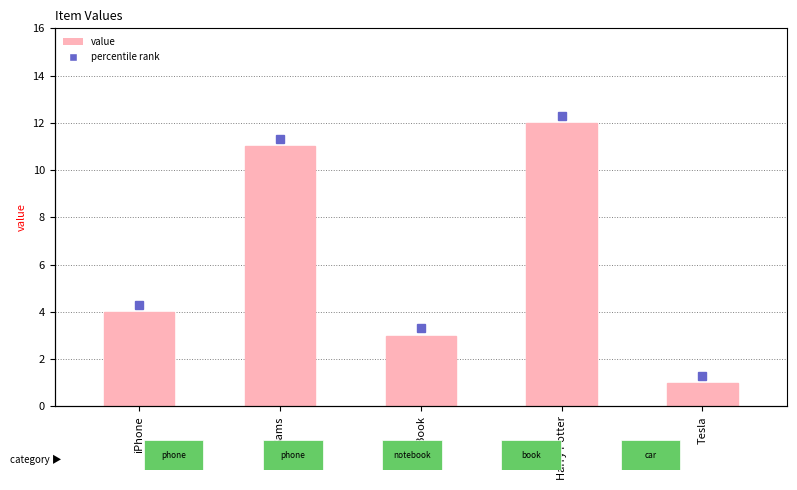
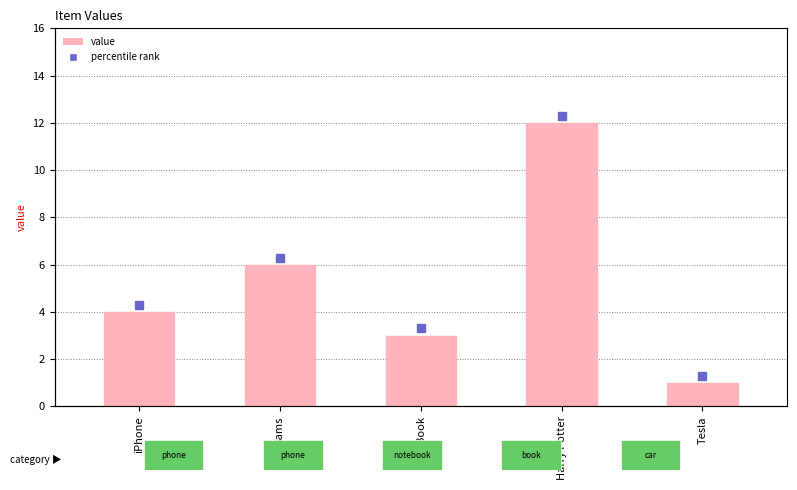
value, Sams: 11 -> 6
